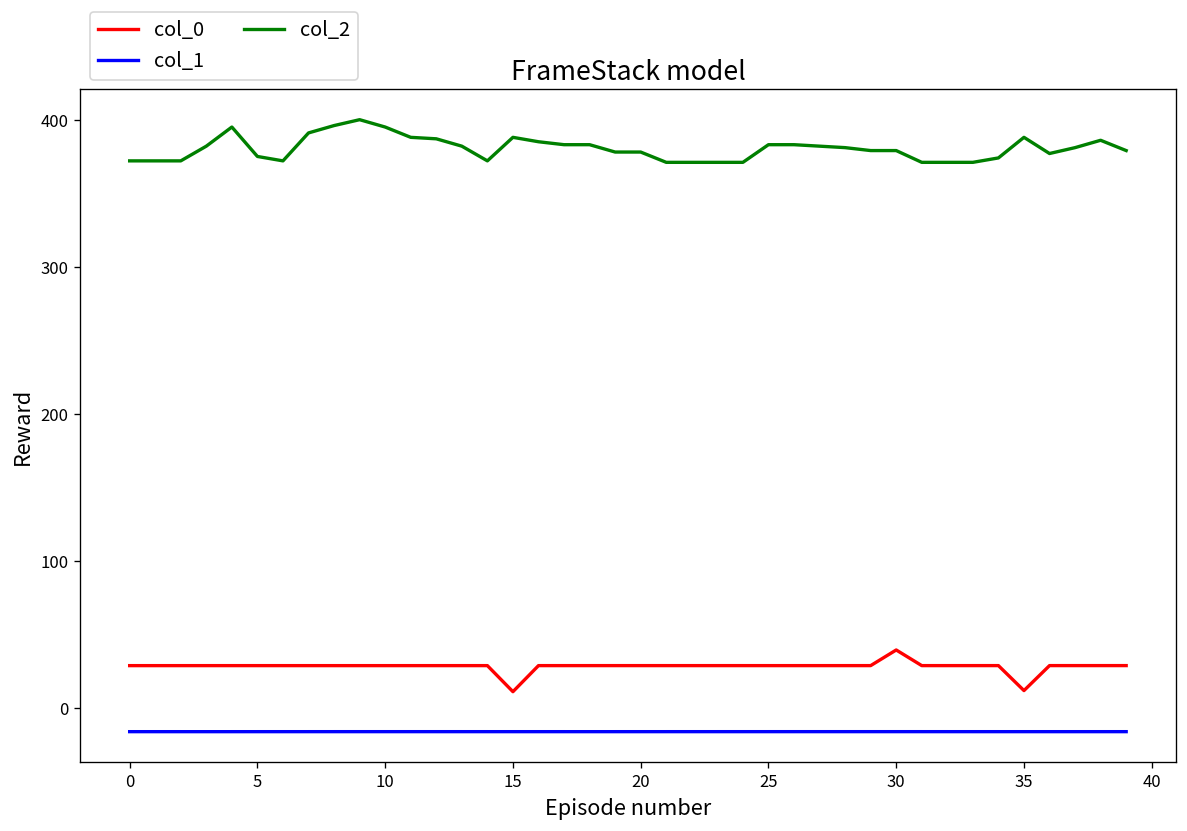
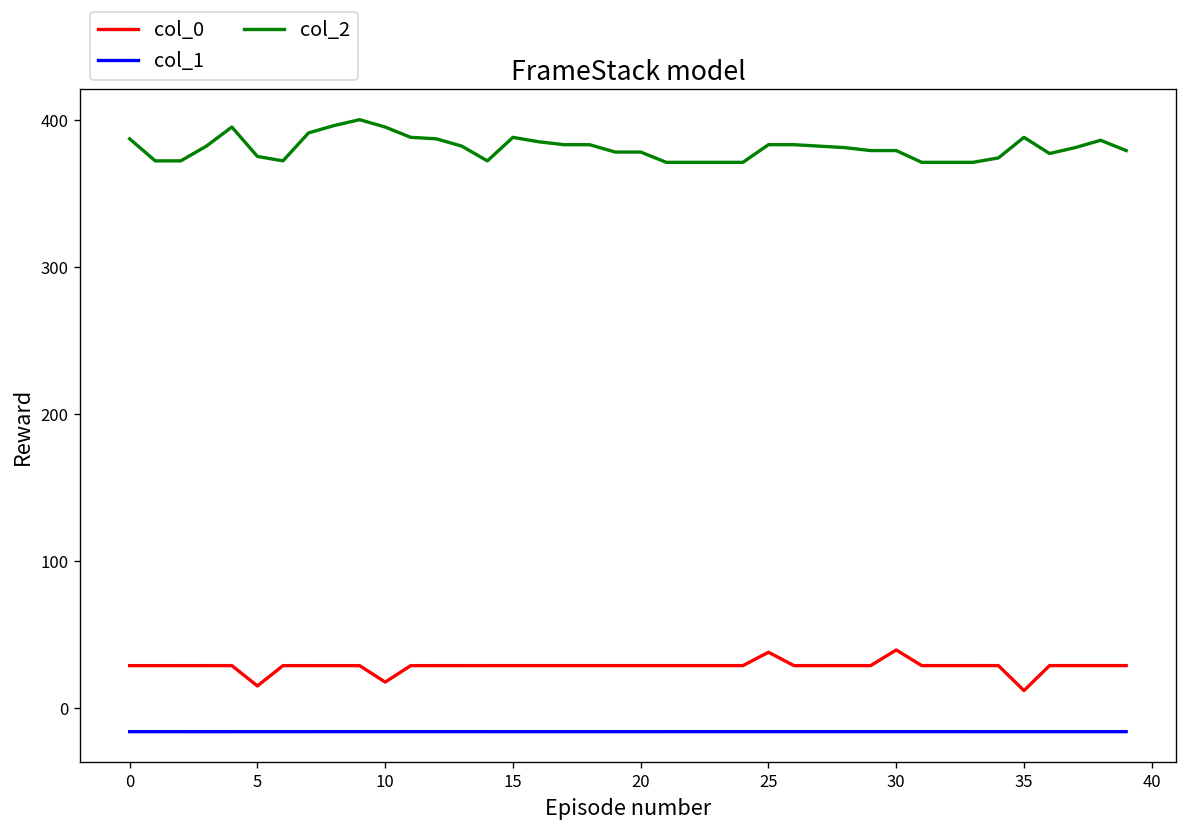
col_2, 0: 372 -> 387
col_0, 5: 29 -> 15
col_0, 10: 29 -> 18
col_0, 15: 11 -> 29
col_0, 25: 29 -> 38
